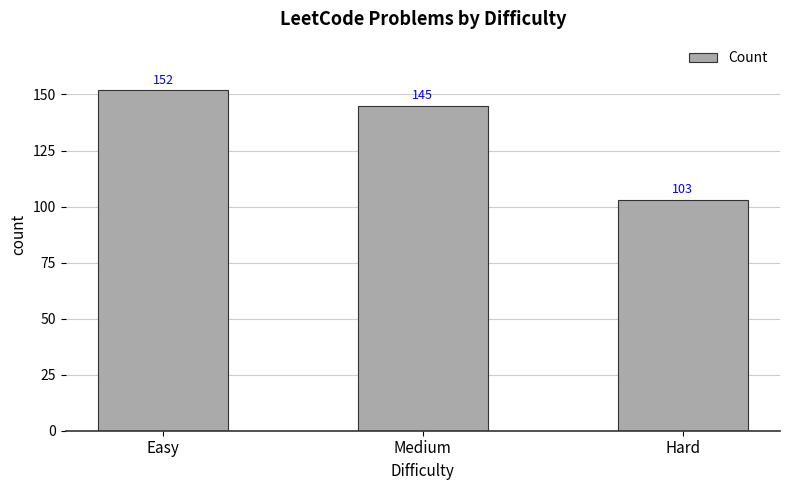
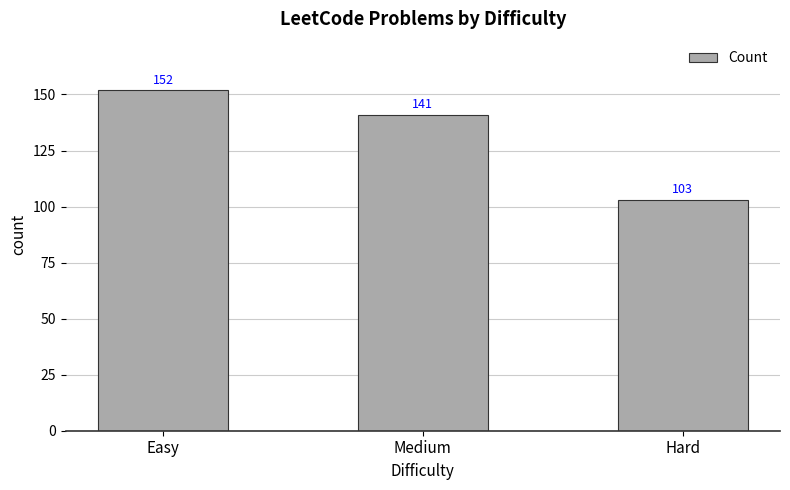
Medium: 145 -> 141
